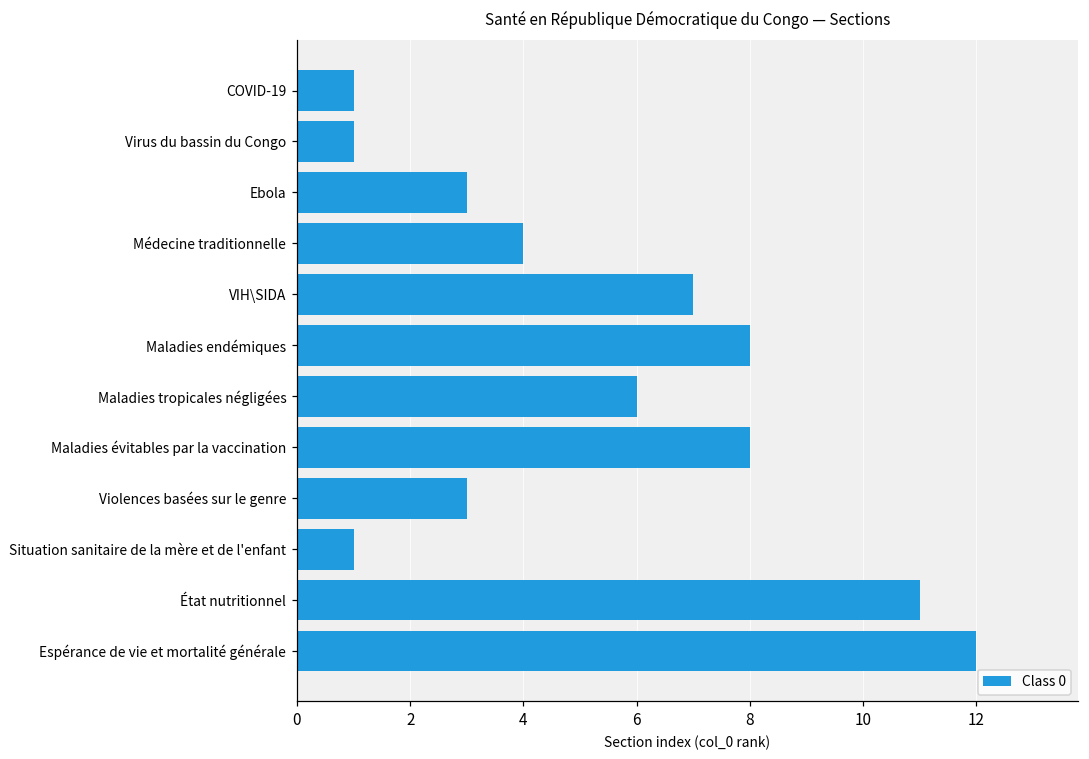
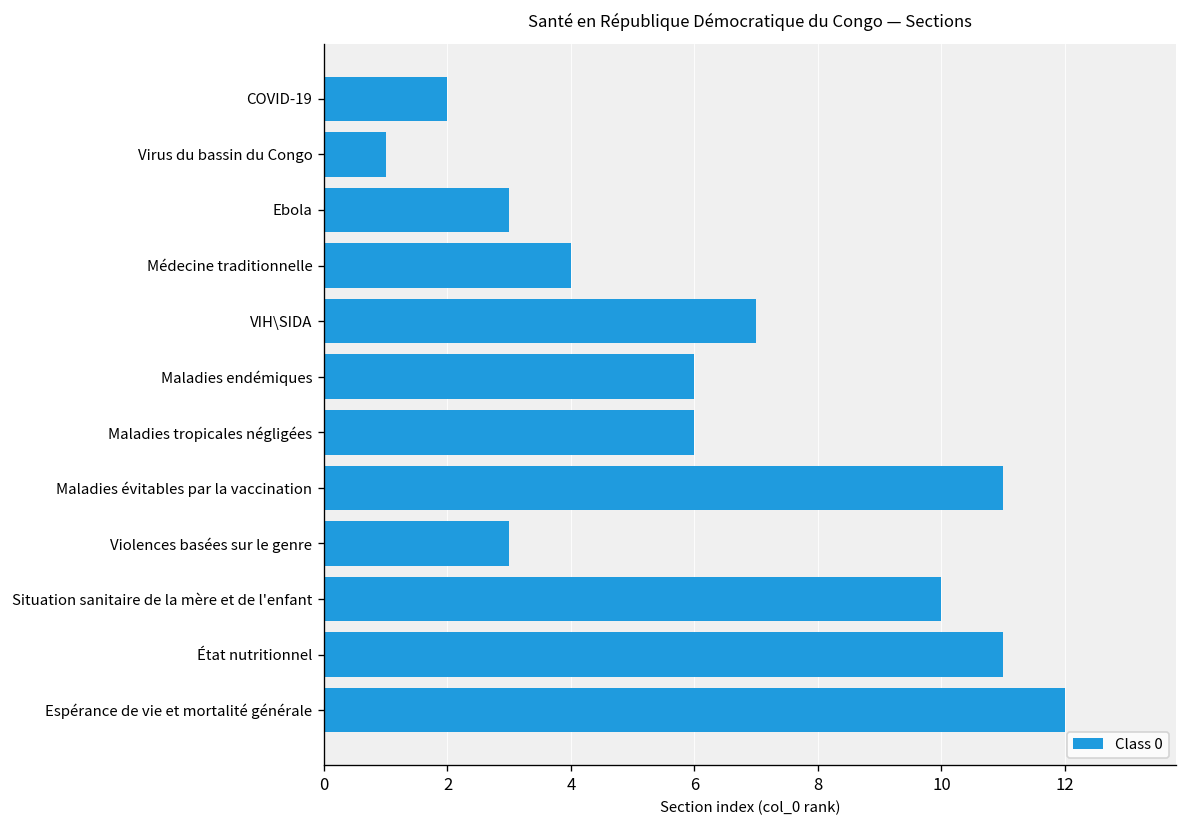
COVID-19: 1 -> 2
Maladies endémiques: 8 -> 6
Maladies évitables par la vaccination: 8 -> 11
Situation sanitaire de la mère et de l'enfant: 1 -> 10
